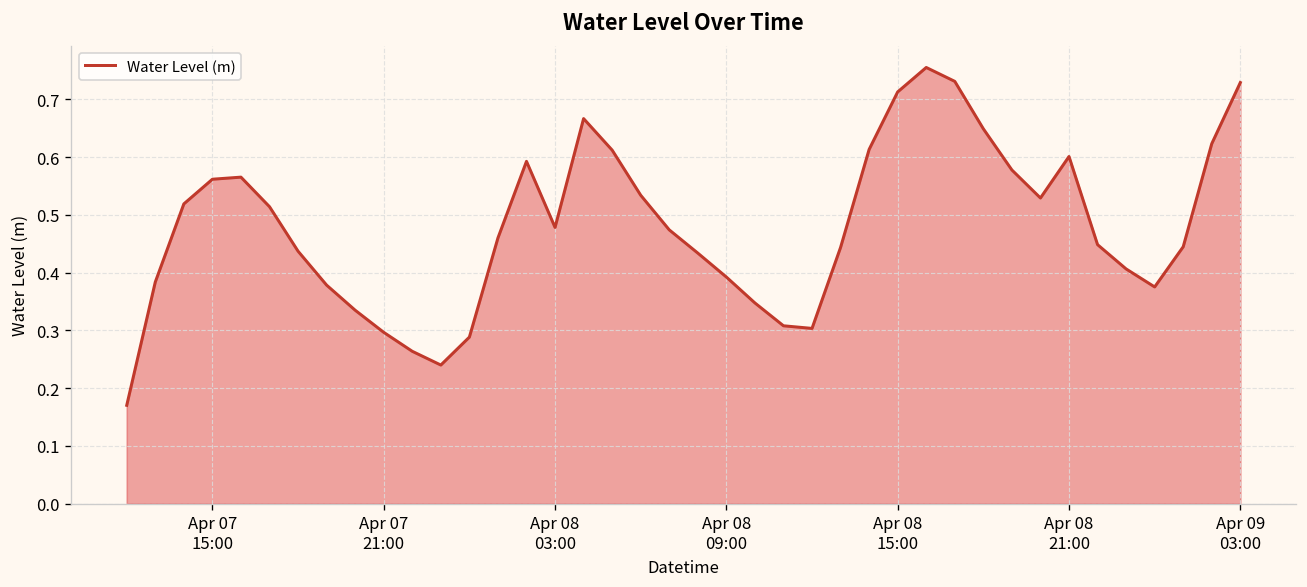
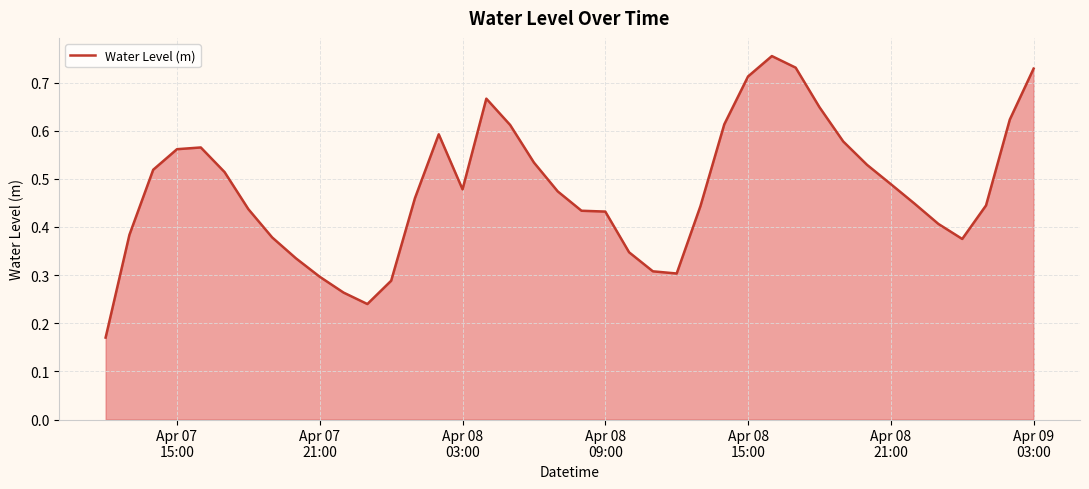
Apr 08 09:00: 0.39 -> 0.43
Apr 08 21:00: 0.60 -> 0.49
